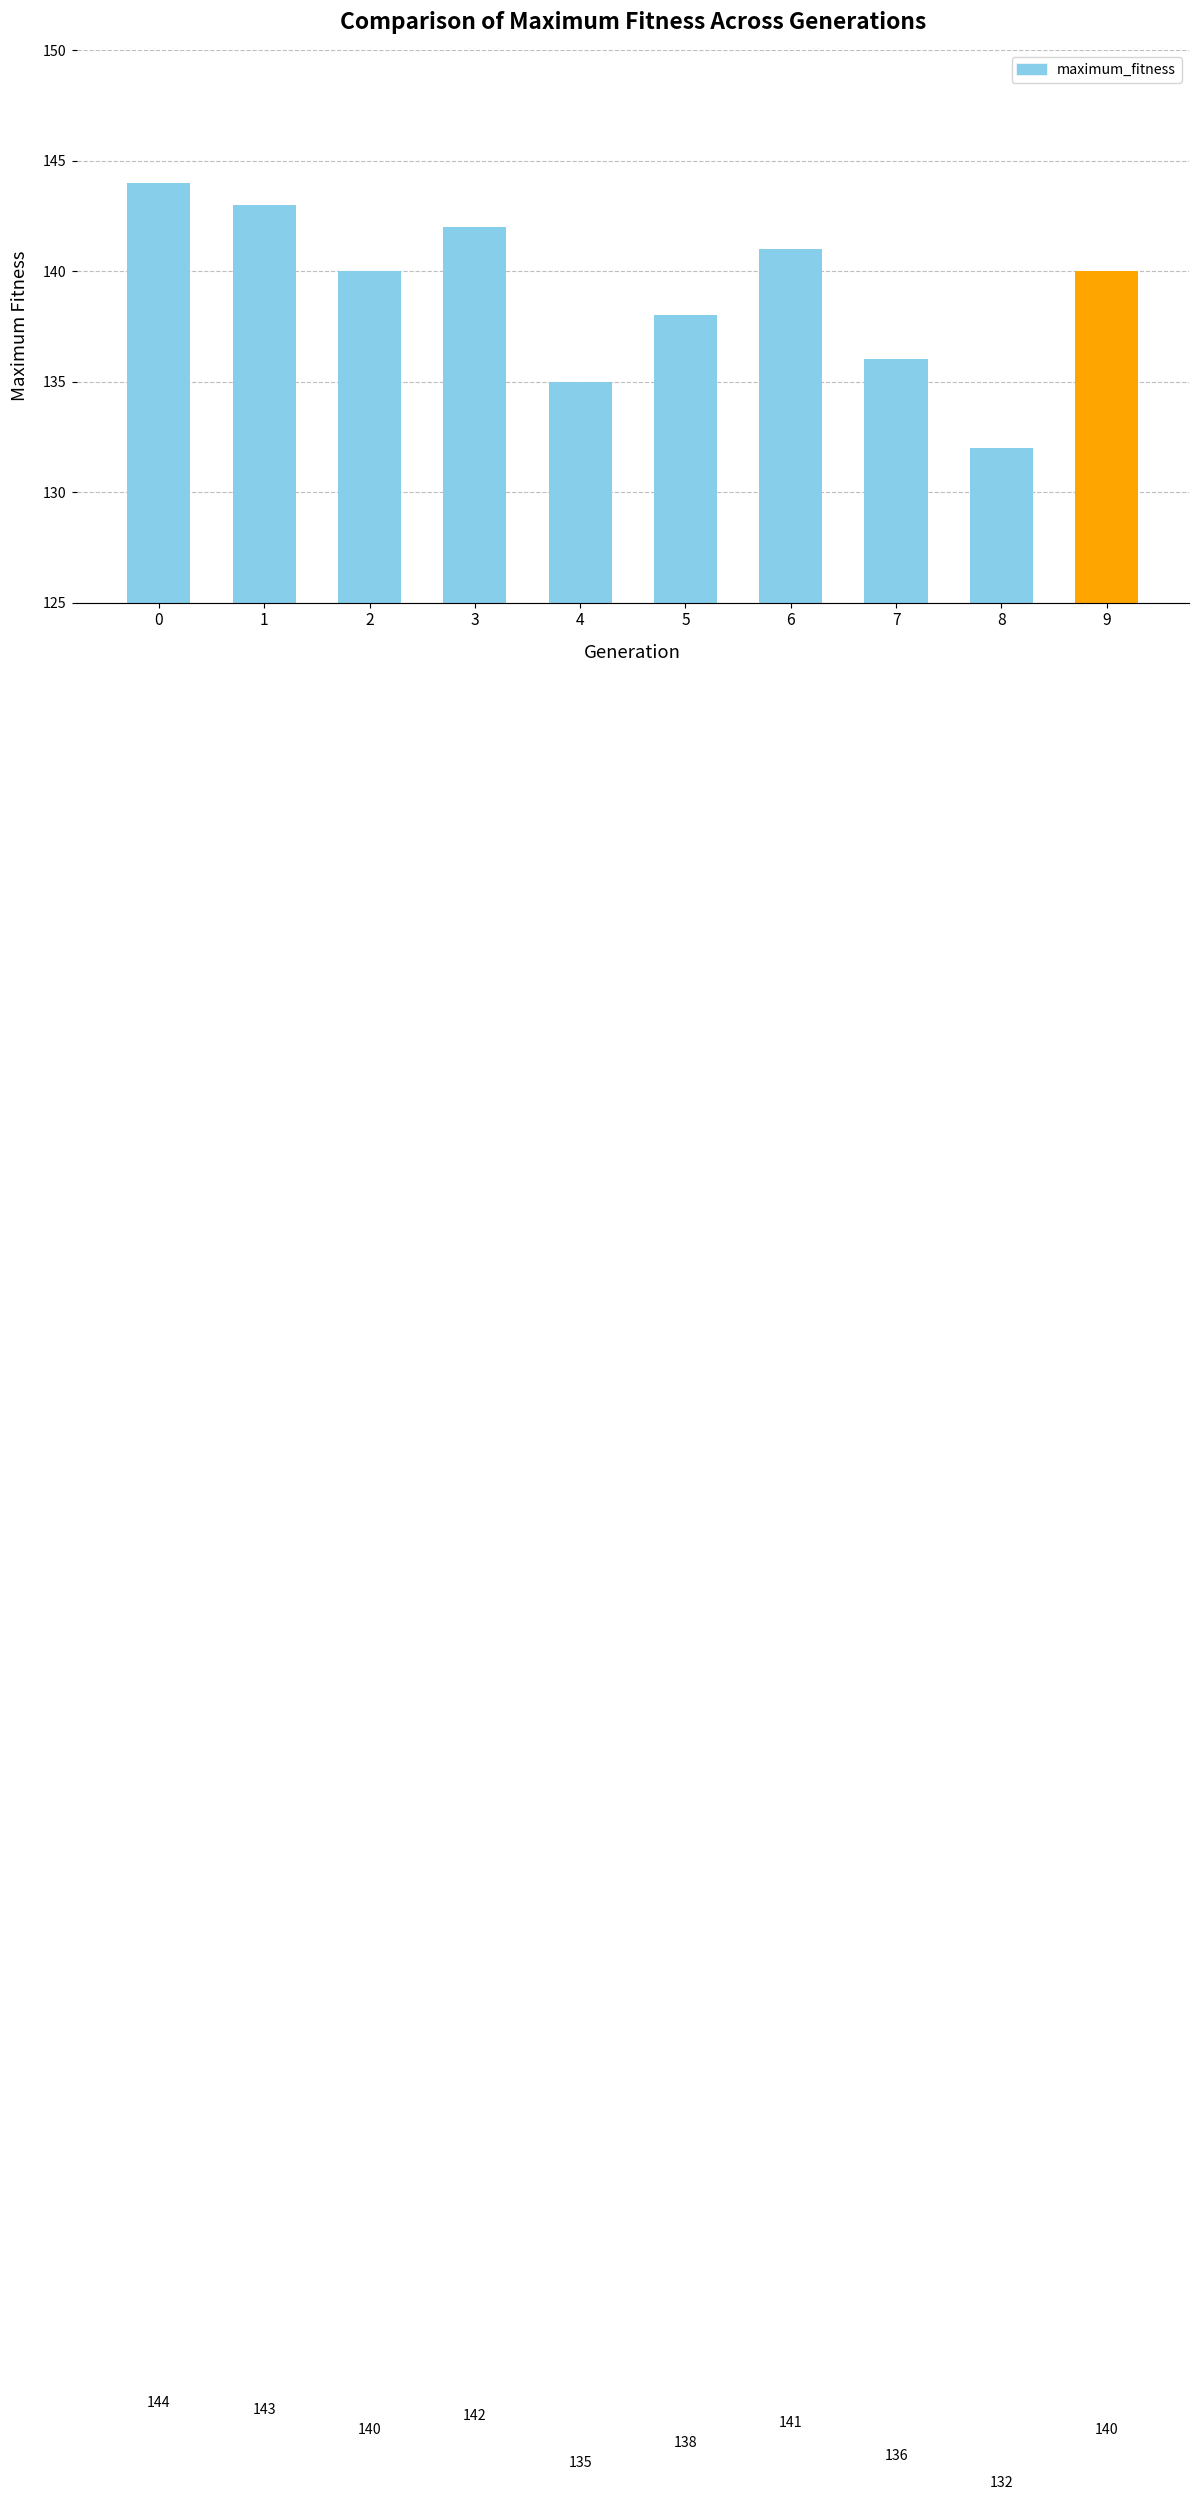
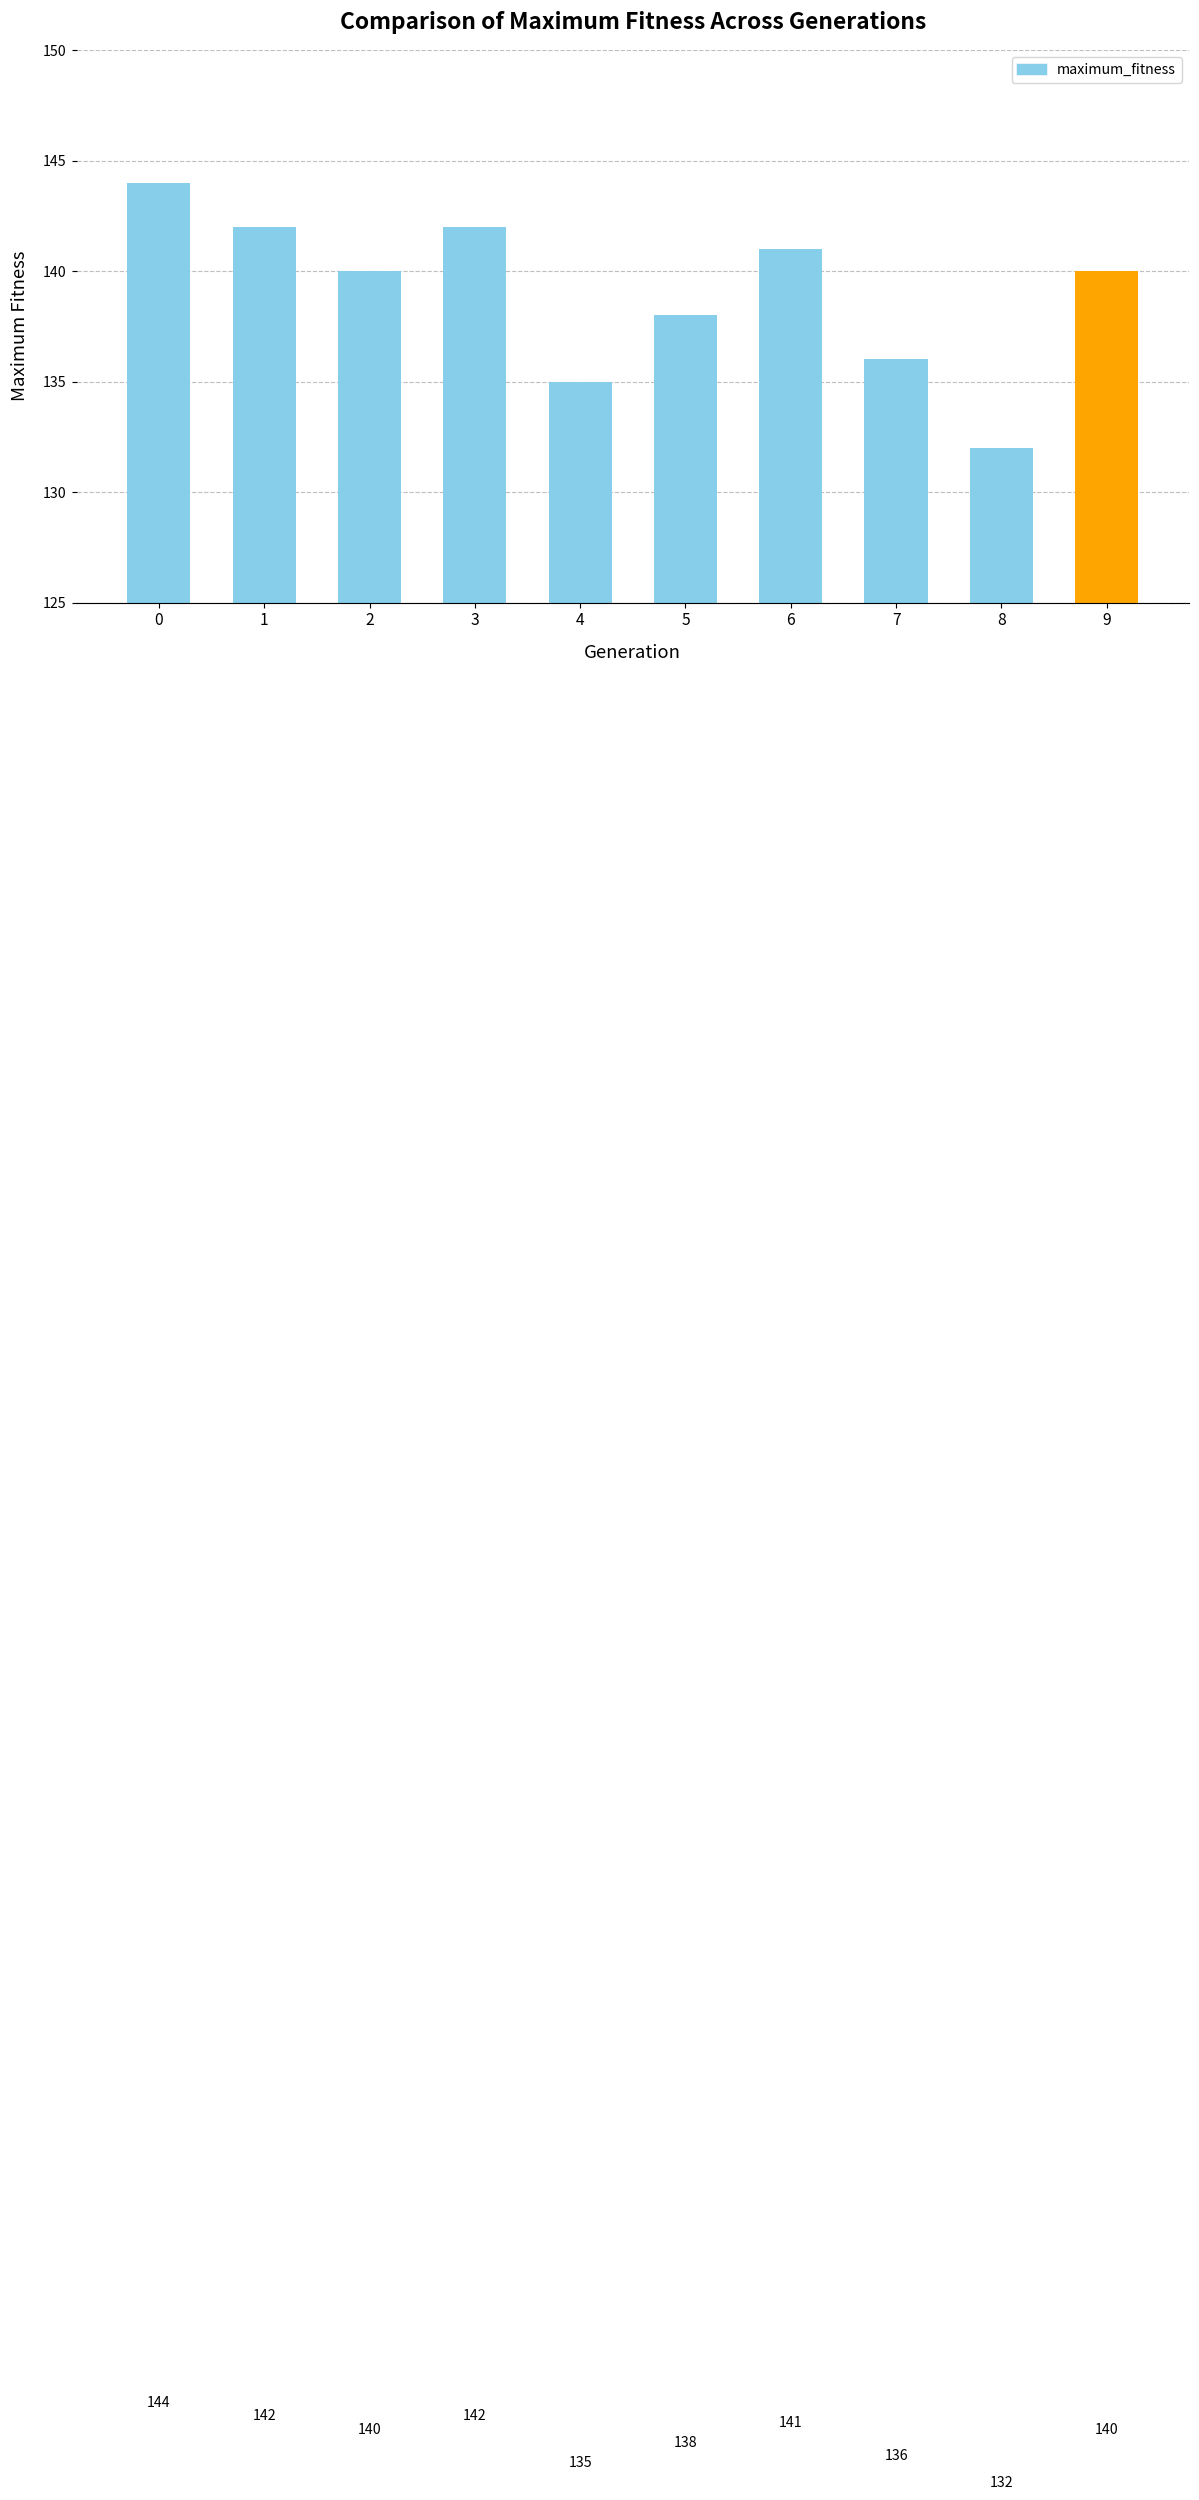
1: 143 -> 142
